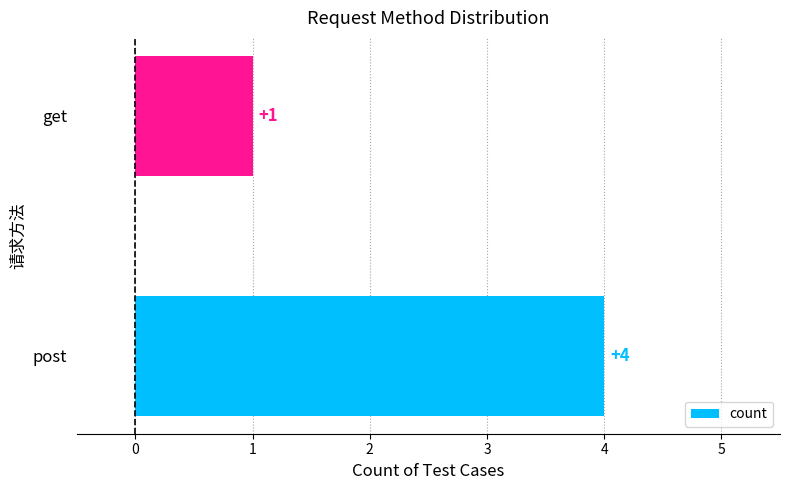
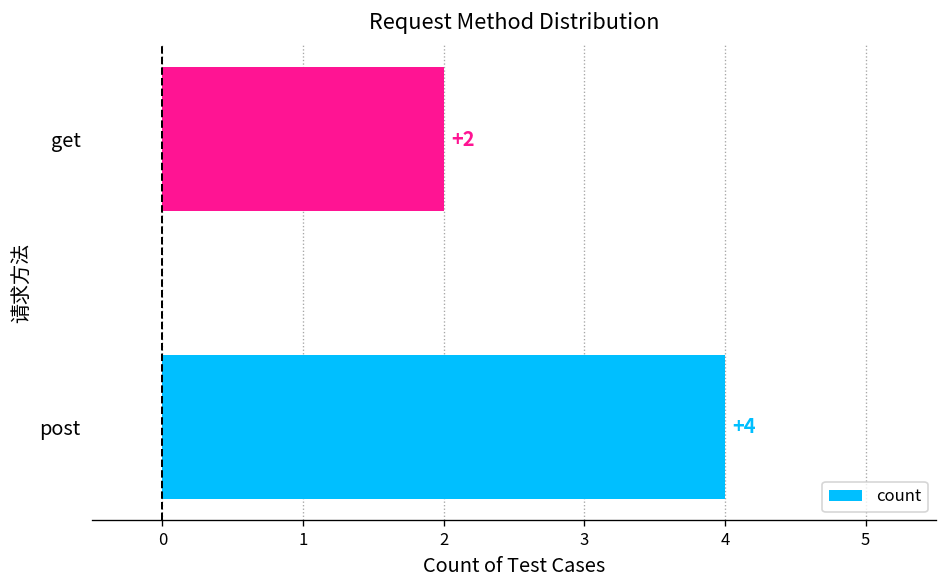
get: +1 -> +2
